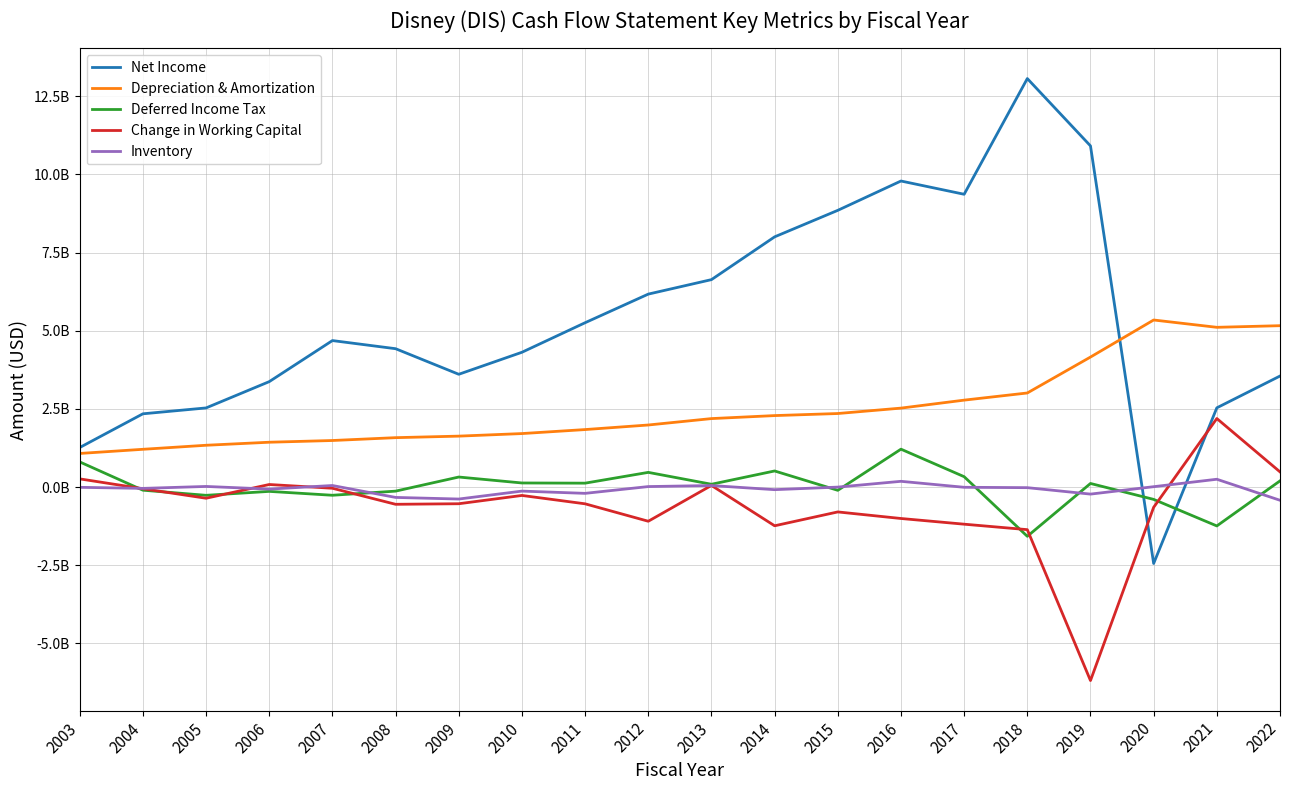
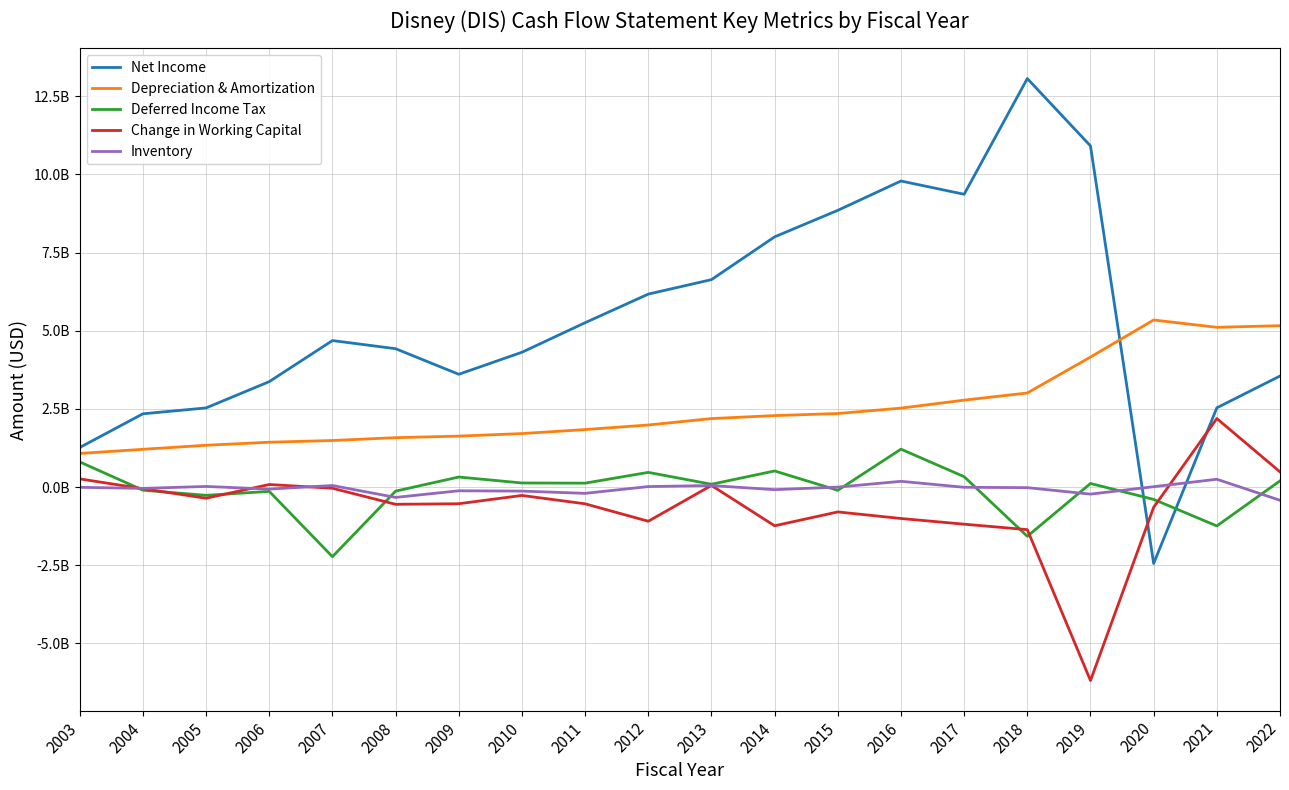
Deferred Income Tax, 2007: -300000000 -> -2200000000
Inventory, 2009: -400000000 -> -100000000
